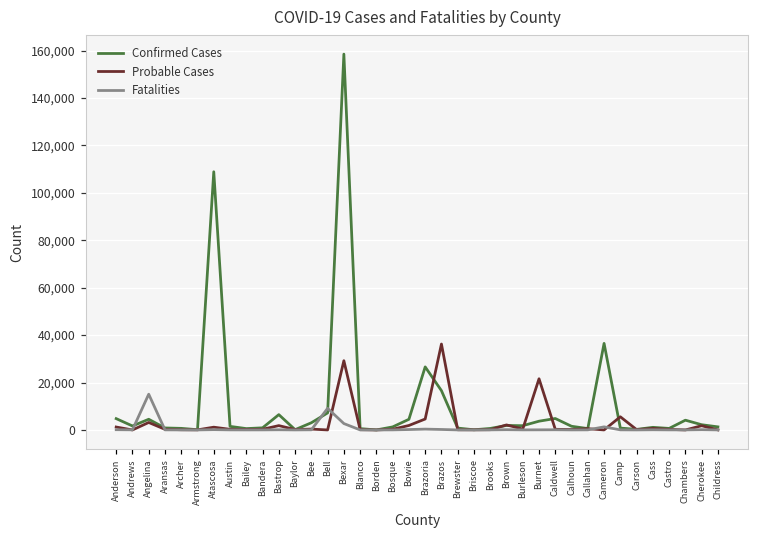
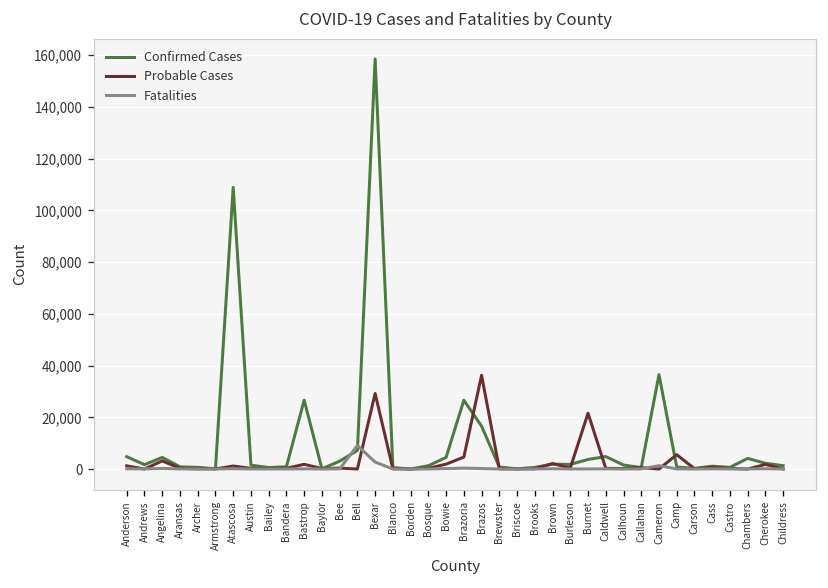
Fatalities, Angelina: 15,000 -> 0
Confirmed Cases, Bastrop: 6,000 -> 27,000
